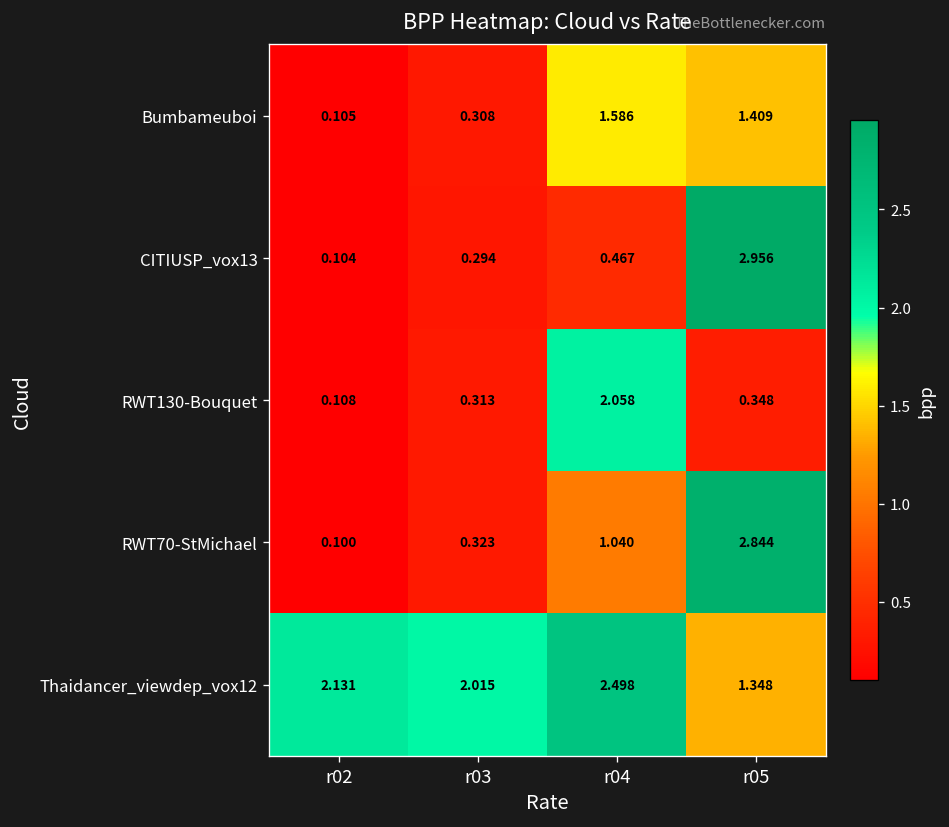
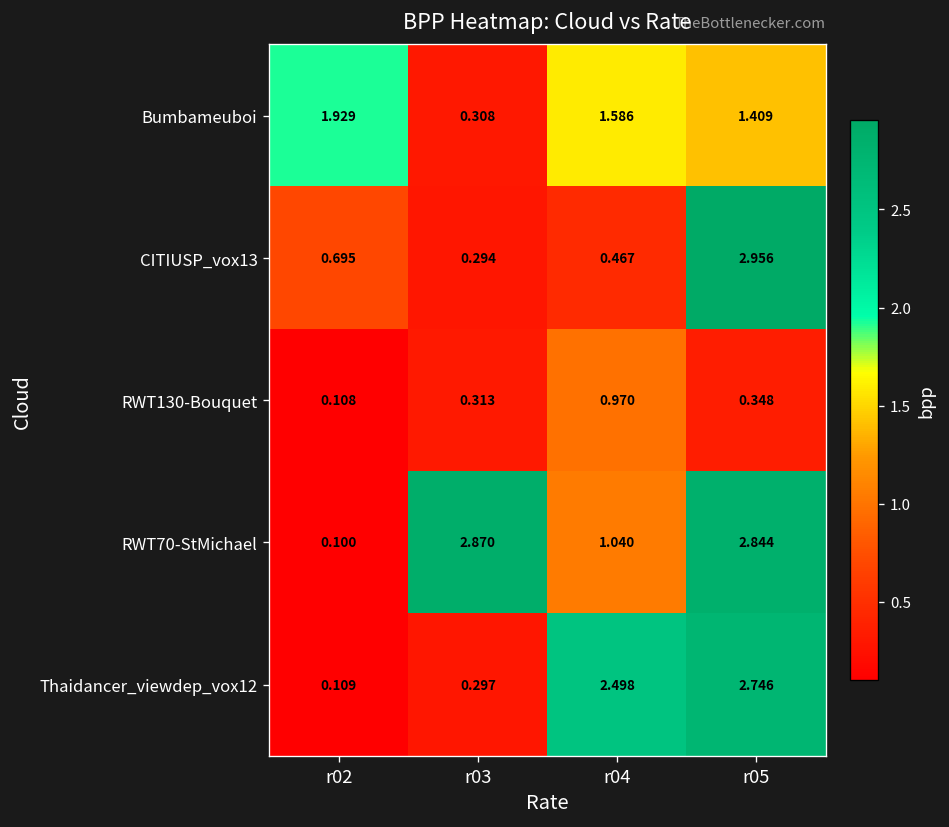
Bumbameuboi, r02: 0.105 -> 1.929
CITIUSP_vox13, r02: 0.104 -> 0.695
RWT130-Bouquet, r04: 2.058 -> 0.970
RWT70-StMichael, r03: 0.323 -> 2.870
Thaidancer_viewdep_vox12, r02: 2.131 -> 0.109
Thaidancer_viewdep_vox12, r03: 2.015 -> 0.297
Thaidancer_viewdep_vox12, r05: 1.348 -> 2.746
